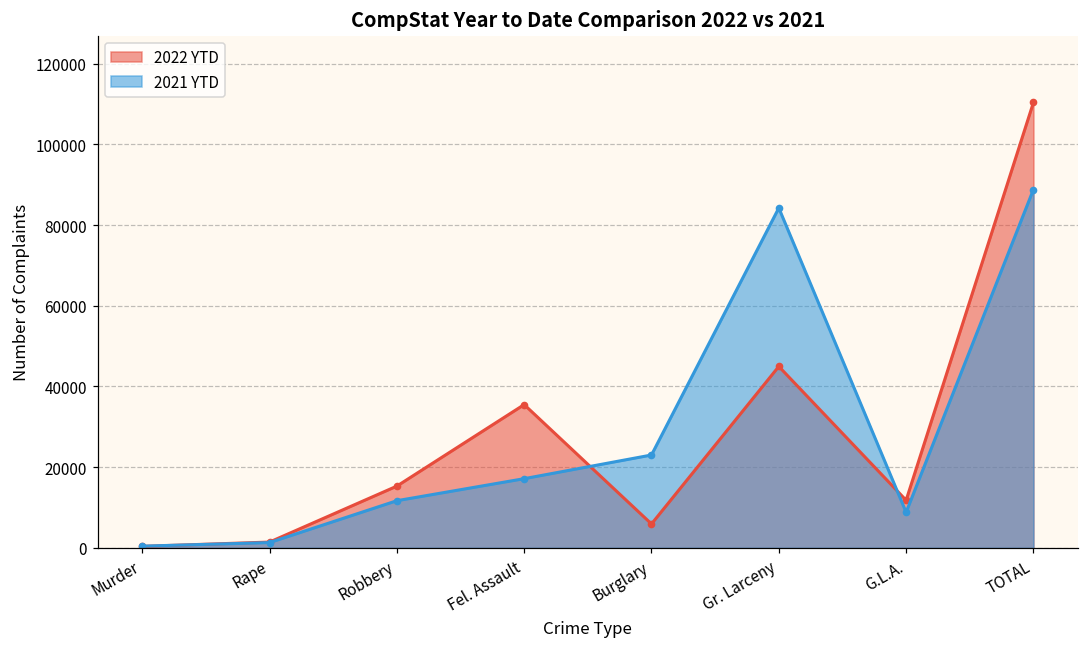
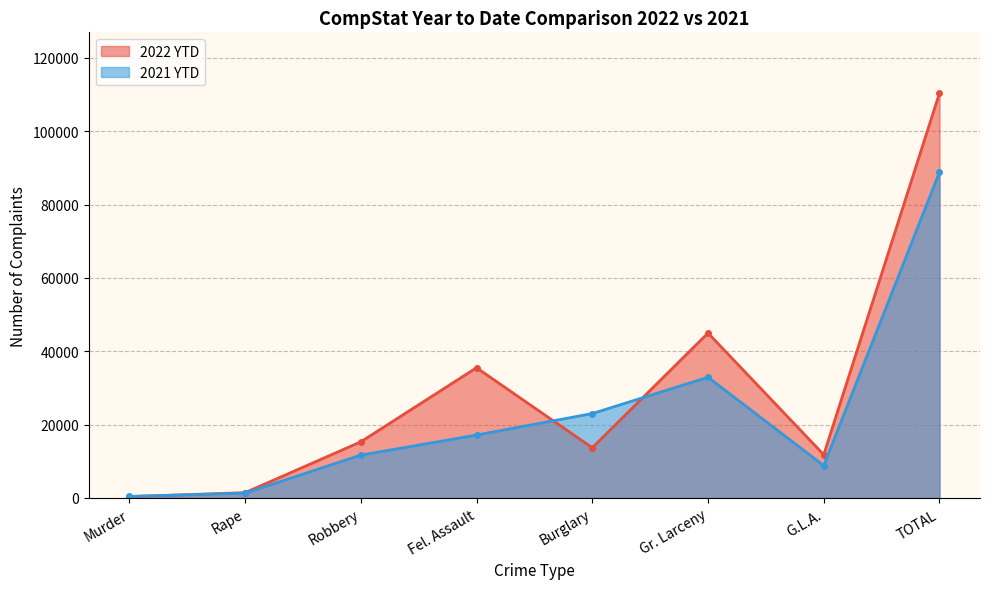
2022 YTD, Burglary: 6000 -> 14000
2021 YTD, Gr. Larceny: 84000 -> 33000
